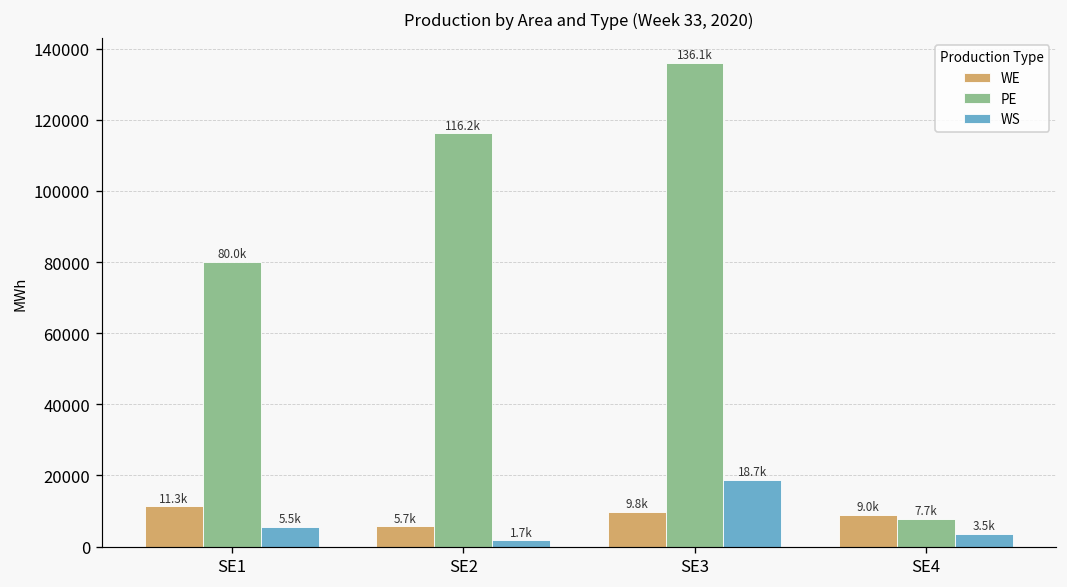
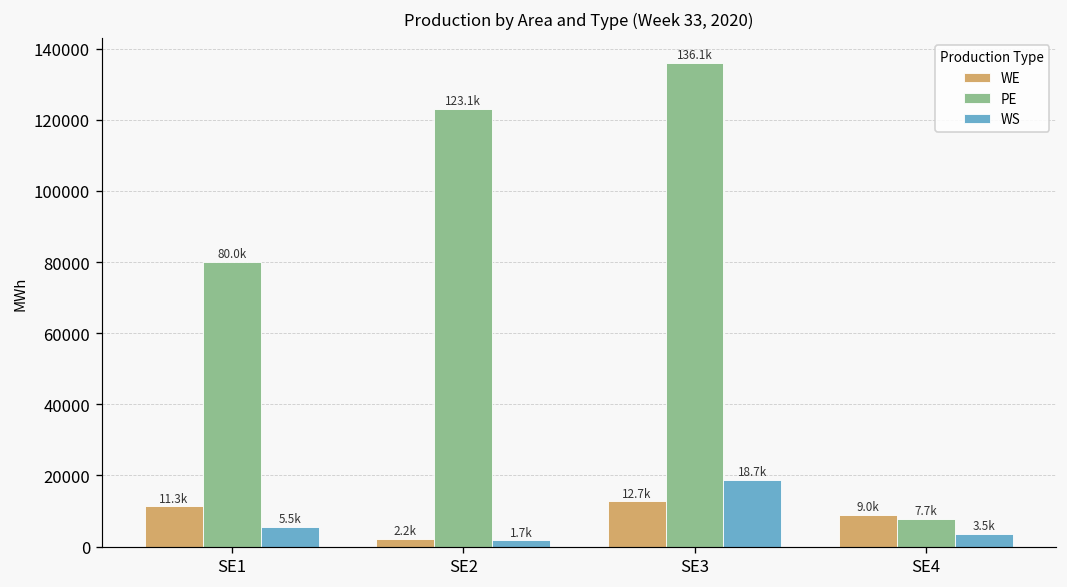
WE, SE2: 5.7k -> 2.2k
PE, SE2: 116.2k -> 123.1k
WE, SE3: 9.8k -> 12.7k
